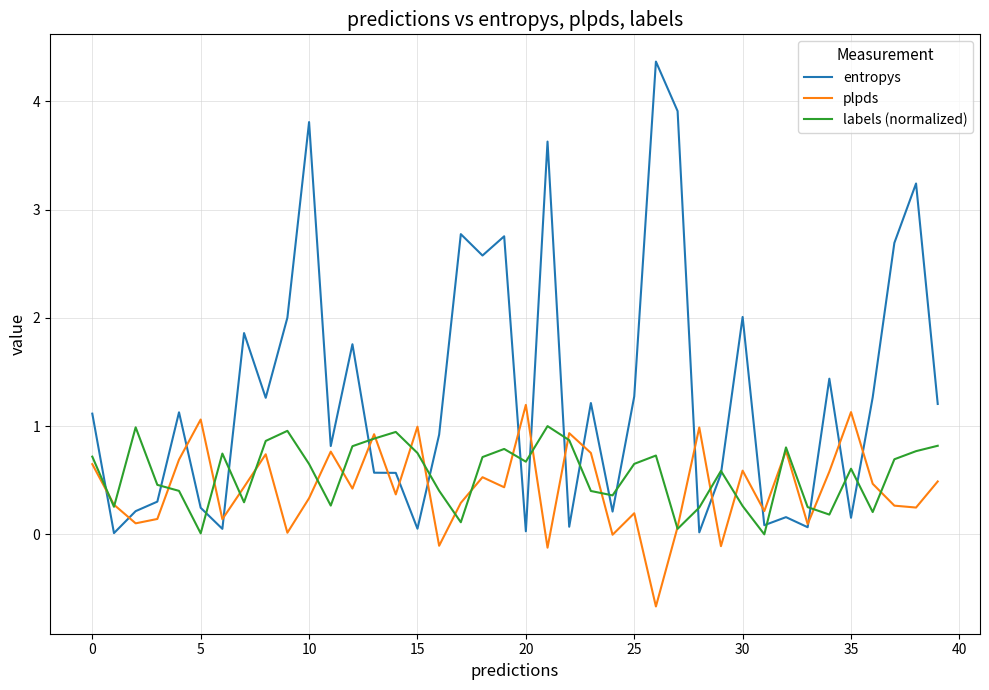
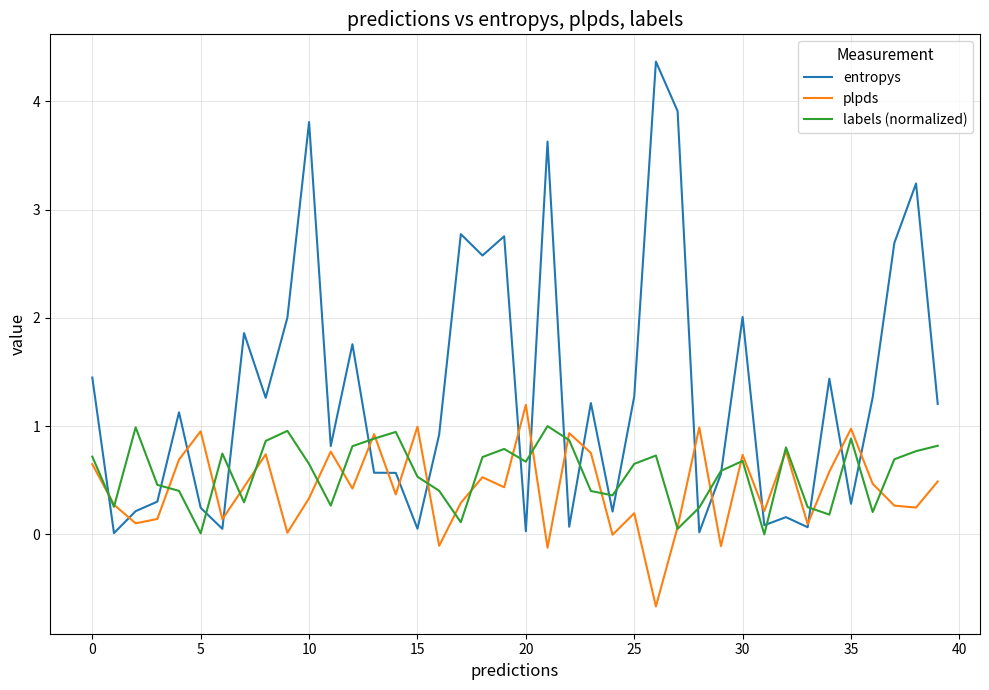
entropys, 0: 1.12 -> 1.45
plpds, 5: 1.06 -> 0.95
labels (normalized), 15: 0.75 -> 0.53
plpds, 30: 0.59 -> 0.73
labels (normalized), 30: 0.26 -> 0.68
entropys, 35: 0.15 -> 0.28
plpds, 35: 1.13 -> 0.98
labels (normalized), 35: 0.61 -> 0.89
